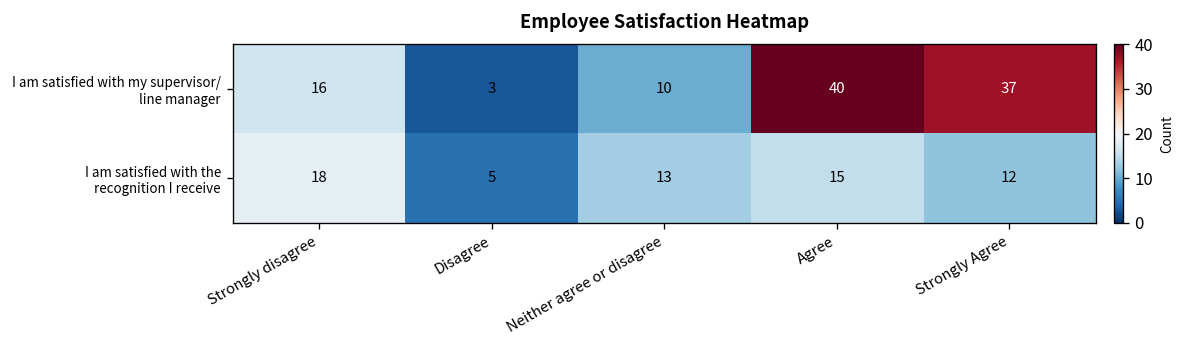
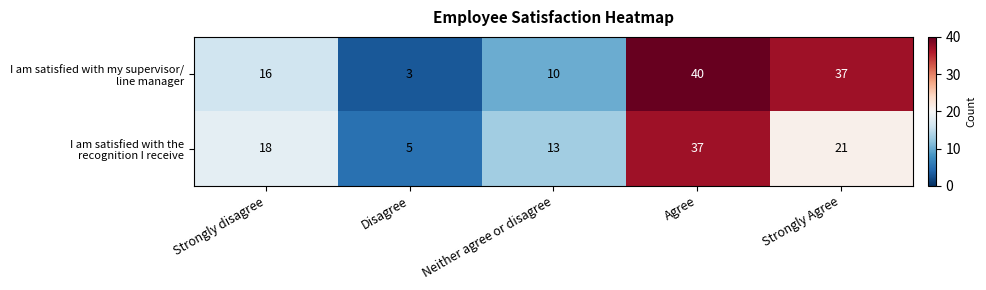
I am satisfied with the recognition I receive, Agree: 15 -> 37
I am satisfied with the recognition I receive, Strongly Agree: 12 -> 21
